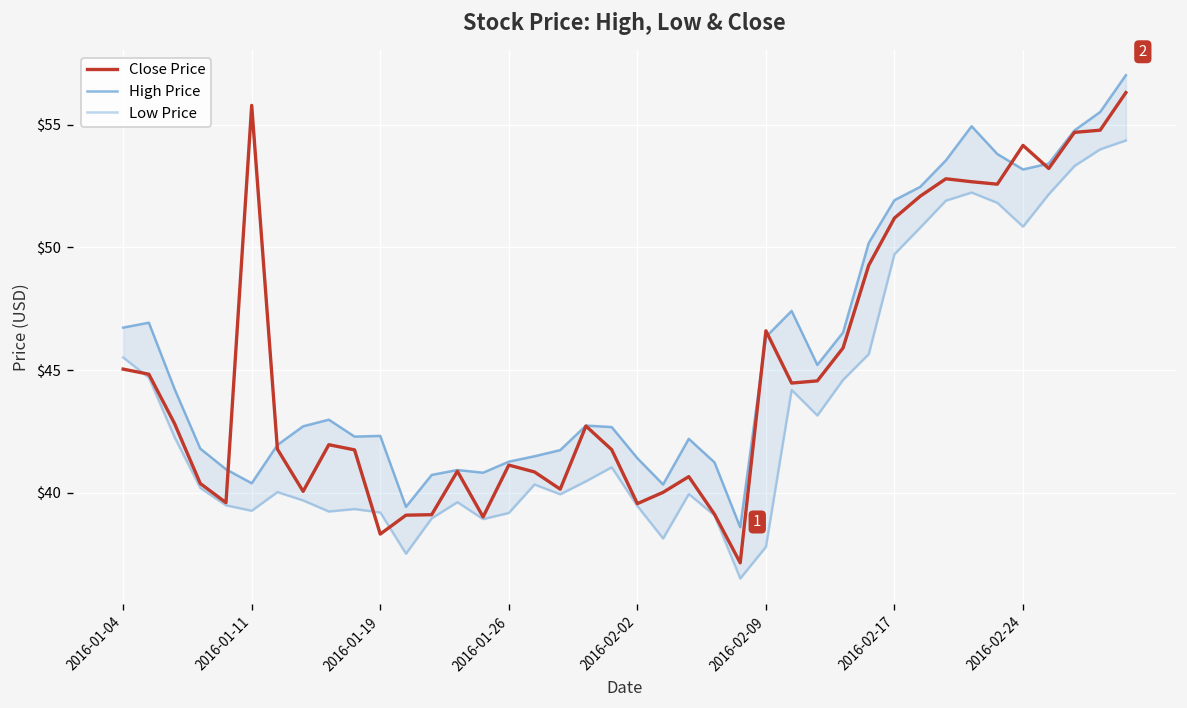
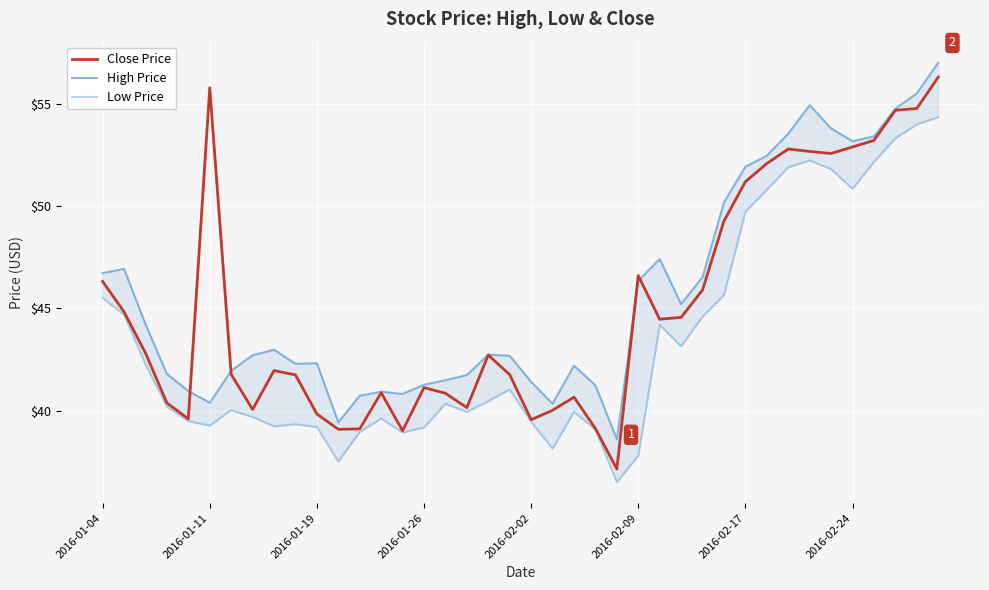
Close Price, 2016-01-04: $45.0 -> $46.3
Close Price, 2016-01-19: $38.3 -> $39.8
Close Price, 2016-02-24: $54.2 -> $52.9
